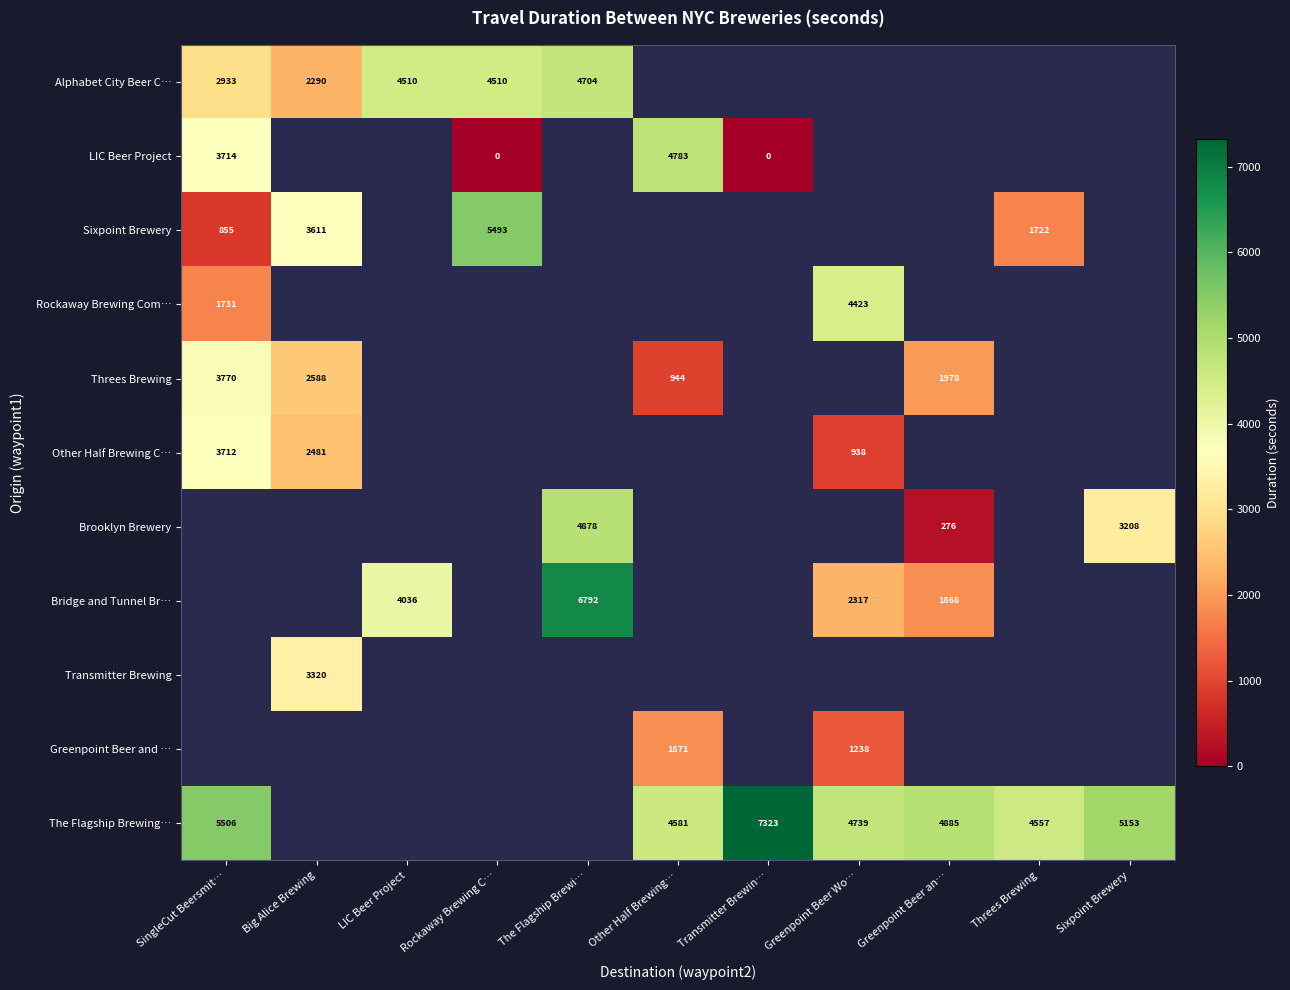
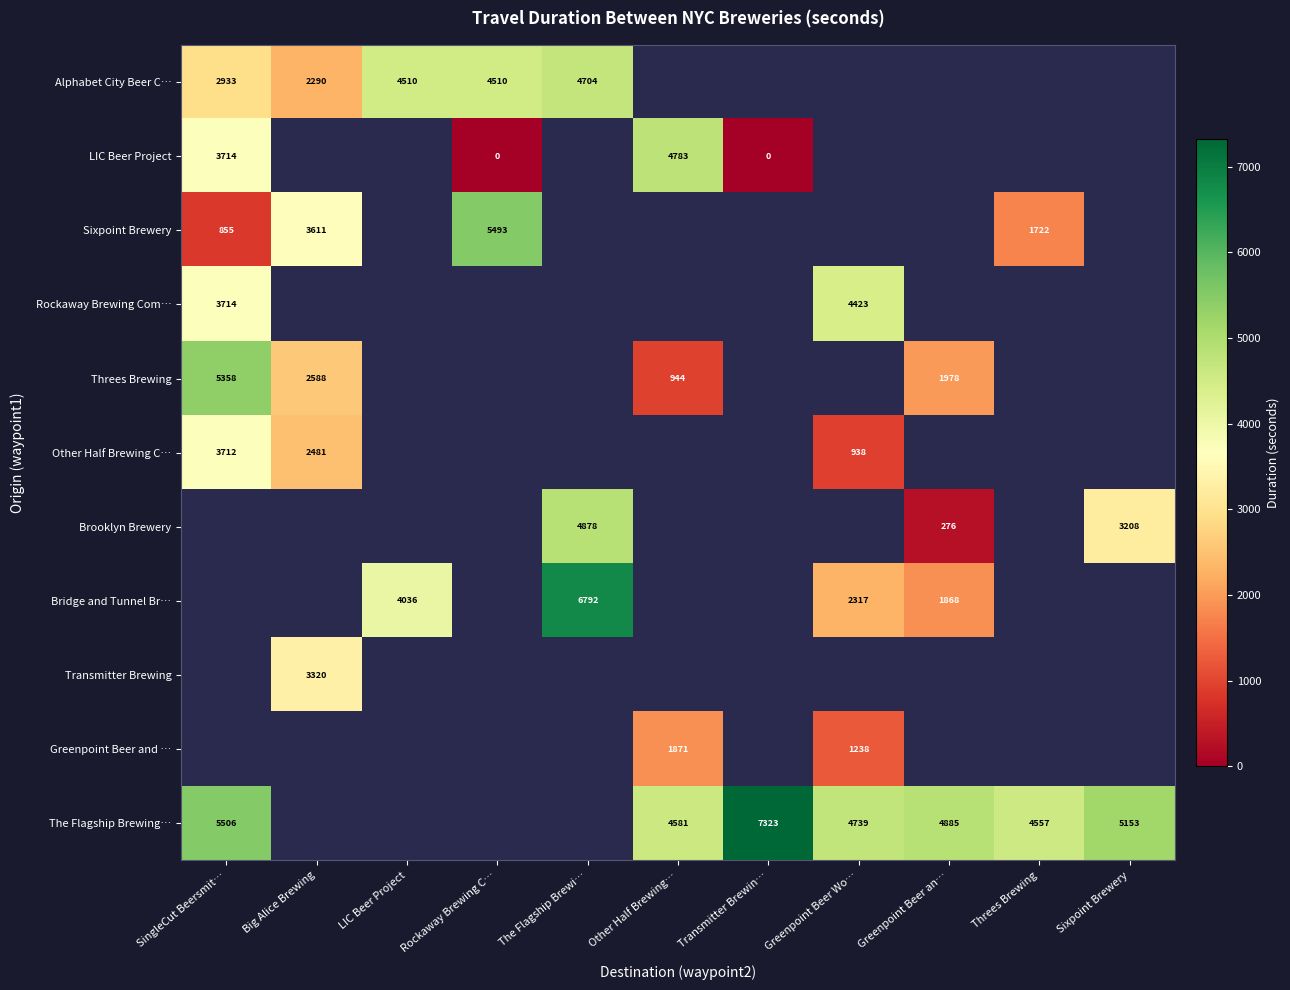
Rockaway Brewing Com…, SingleCut Beersmit…: 1731 -> 3714
Threes Brewing, SingleCut Beersmit…: 3770 -> 5358
